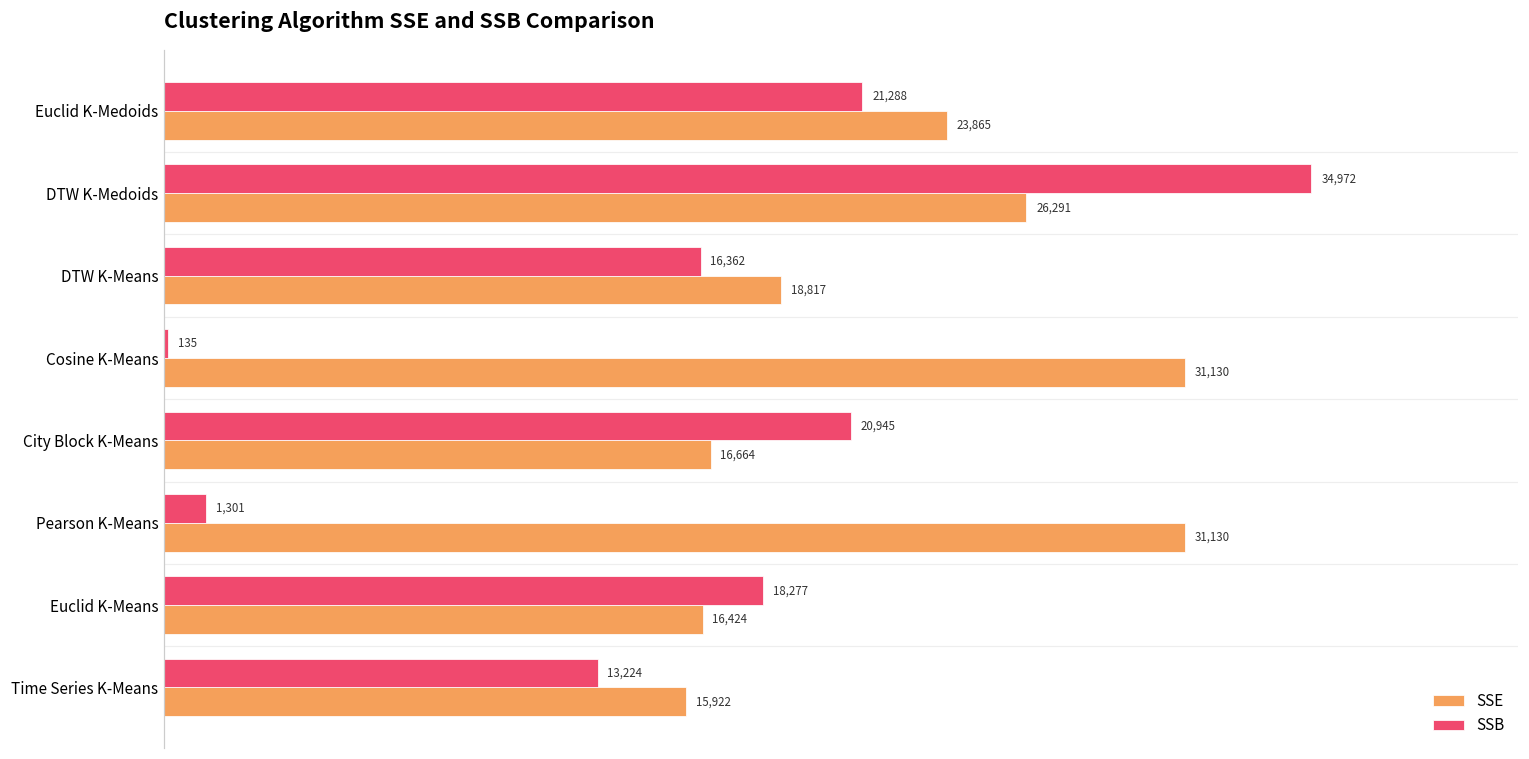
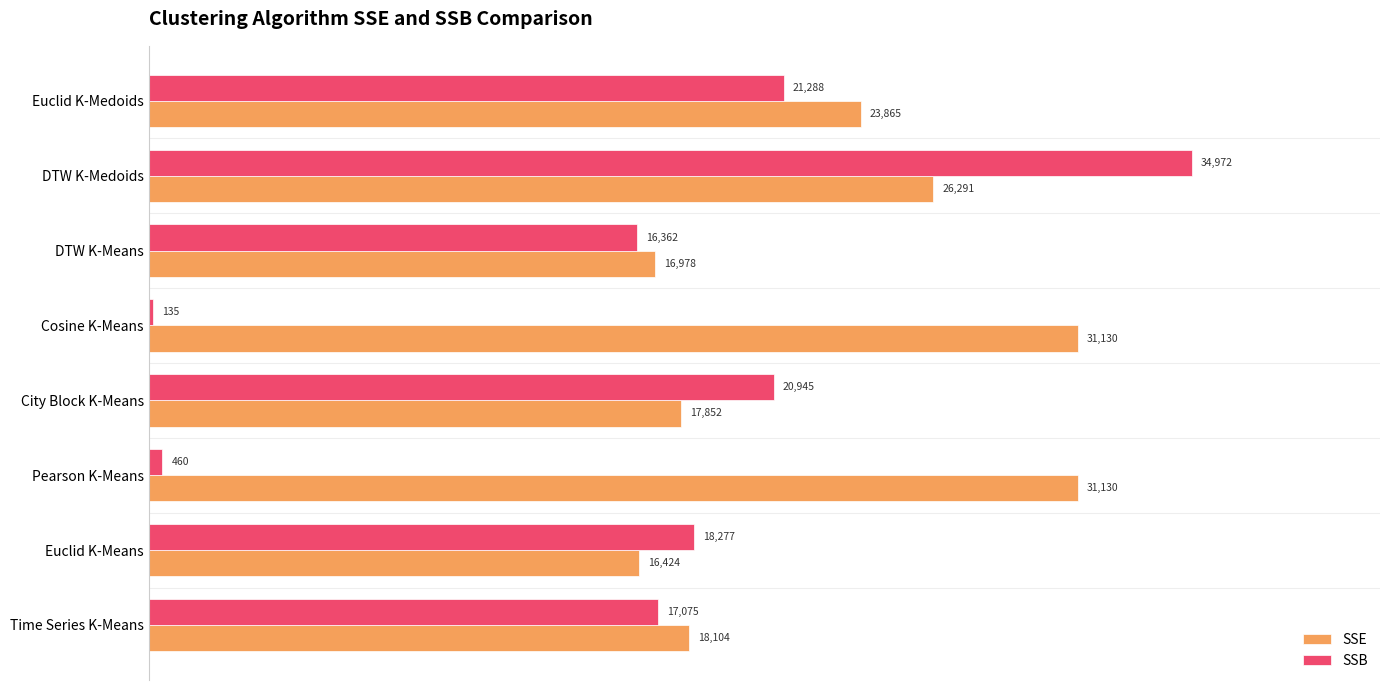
SSE, DTW K-Means: 18,817 -> 16,978
SSE, City Block K-Means: 16,664 -> 17,852
SSB, Pearson K-Means: 1,301 -> 460
SSB, Time Series K-Means: 13,224 -> 17,075
SSE, Time Series K-Means: 15,922 -> 18,104
